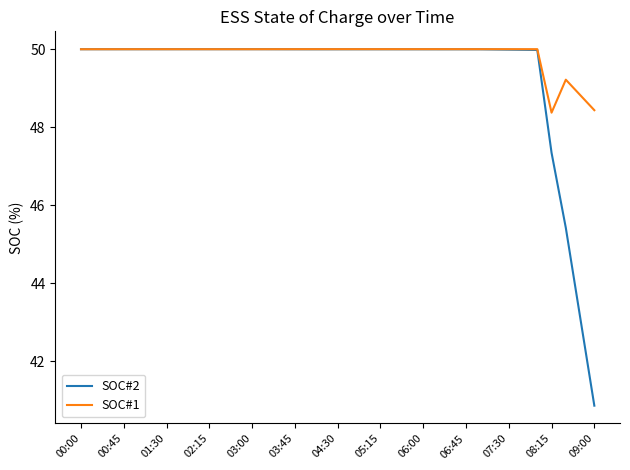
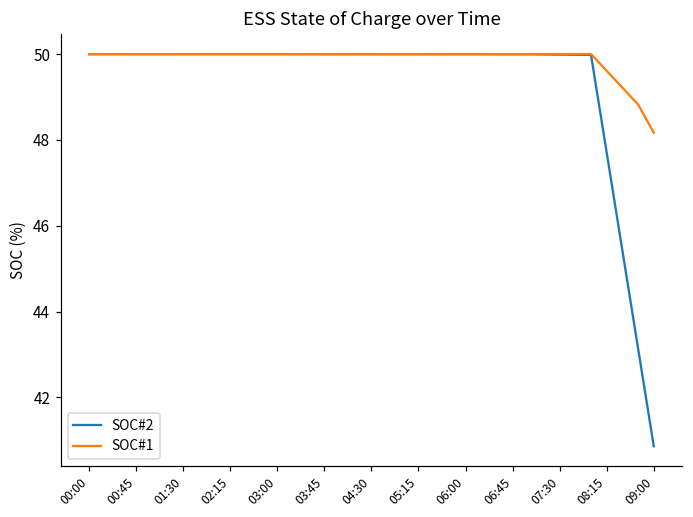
SOC#2, 08:15: 47.3 -> 47.7
SOC#1, 08:15: 48.4 -> 49.6
SOC#1, 09:00: 48.4 -> 48.2
